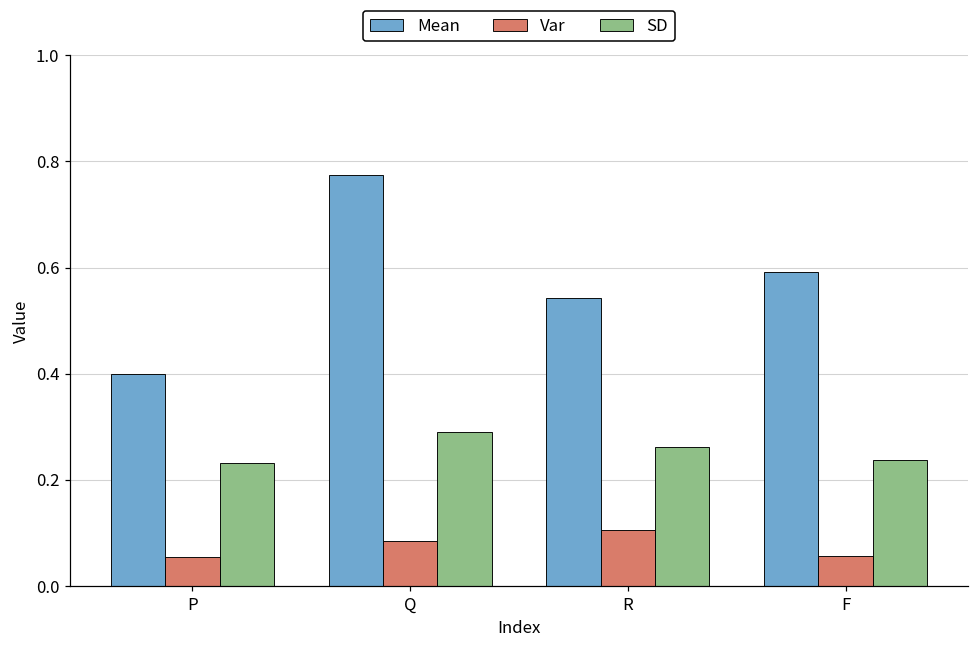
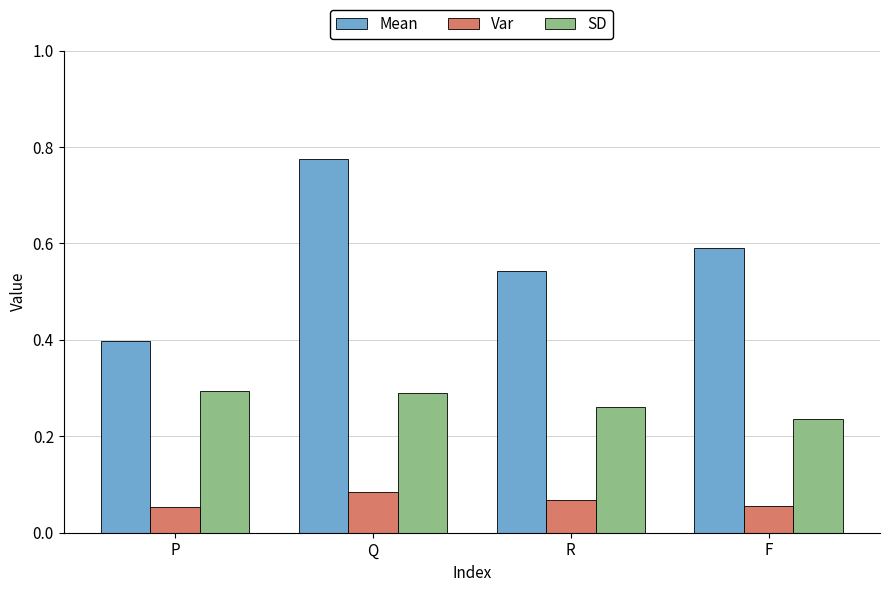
SD, P: 0.23 -> 0.29
Var, R: 0.11 -> 0.07
